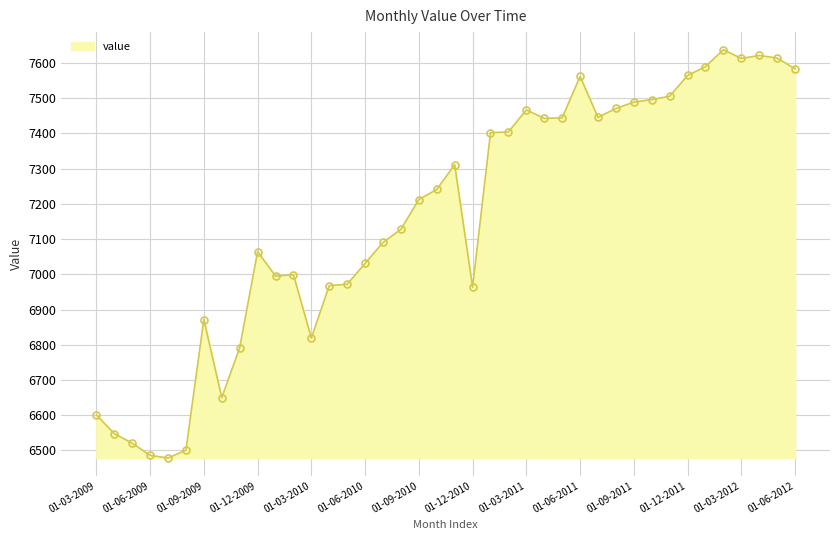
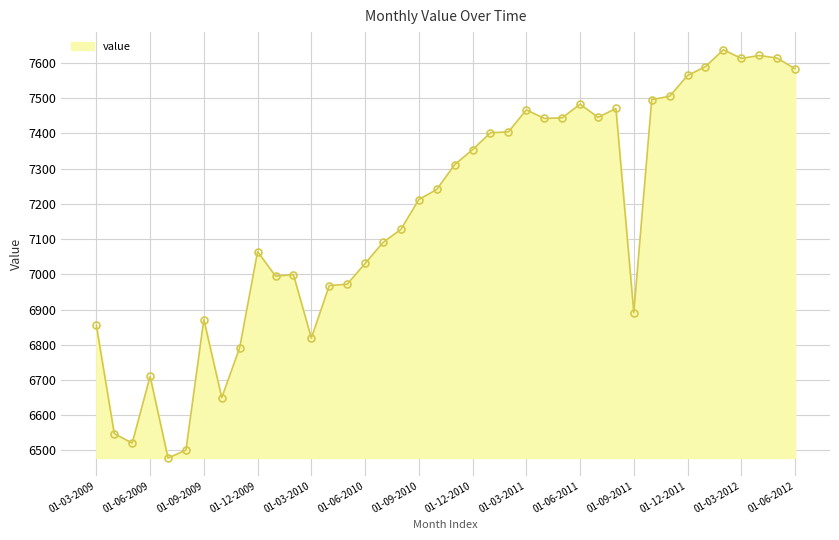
01-03-2009: 6600 -> 6860
01-06-2009: 6490 -> 6710
01-12-2010: 6960 -> 7350
01-06-2011: 7560 -> 7480
01-09-2011: 7490 -> 6890
